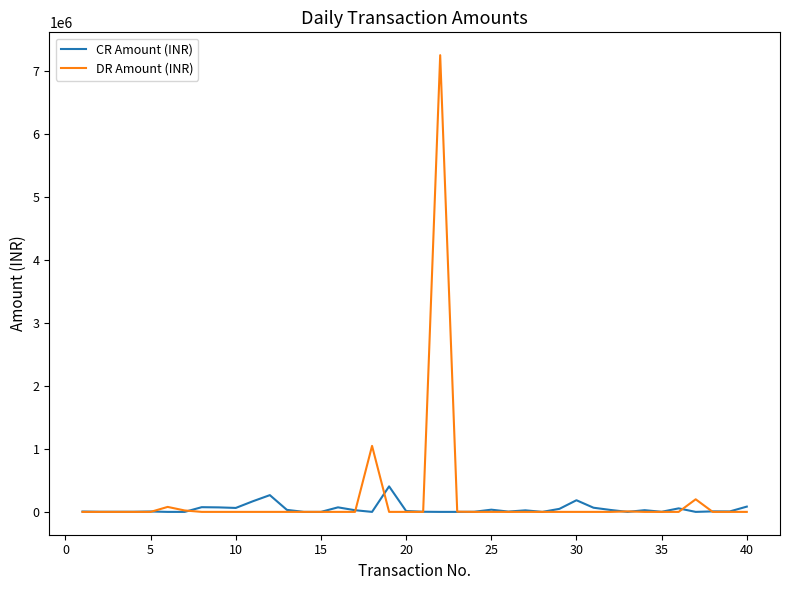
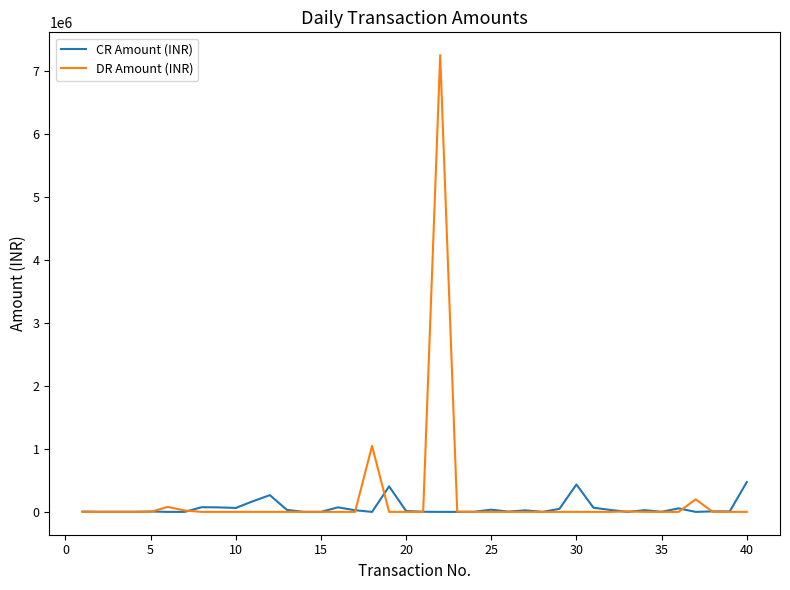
CR Amount (INR), 30: 200000 -> 400000
CR Amount (INR), 40: 100000 -> 500000
